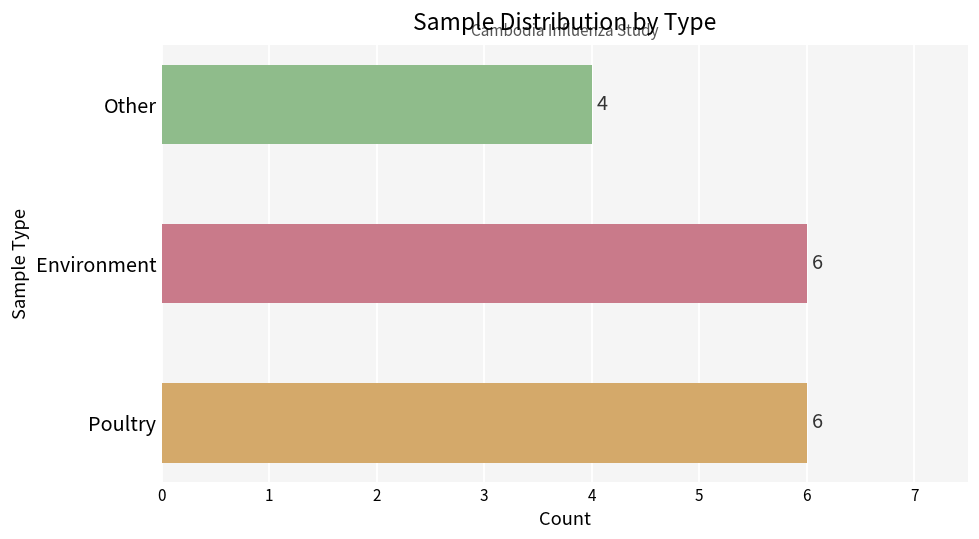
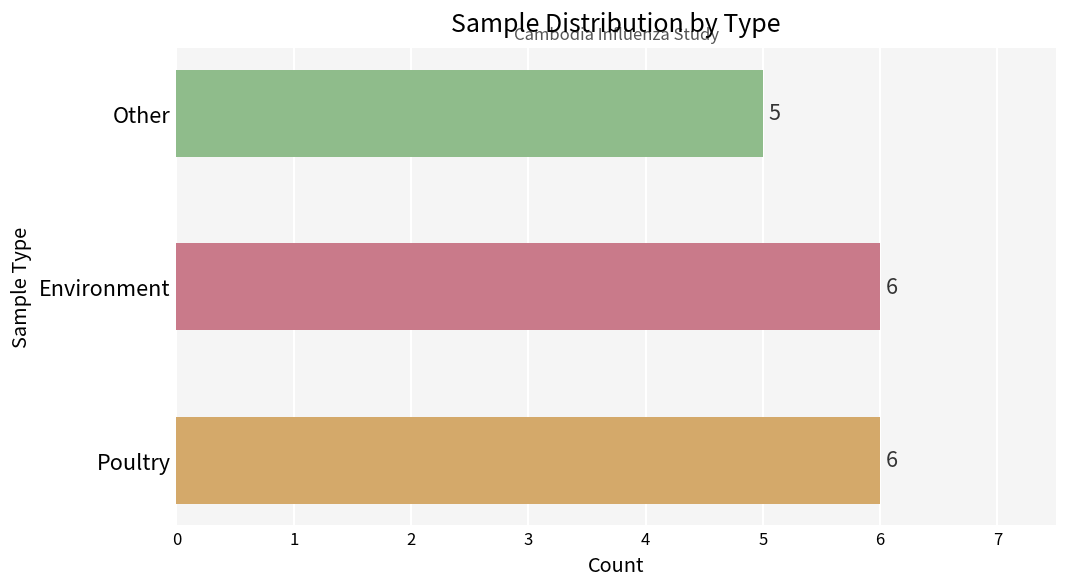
Other: 4 -> 5
